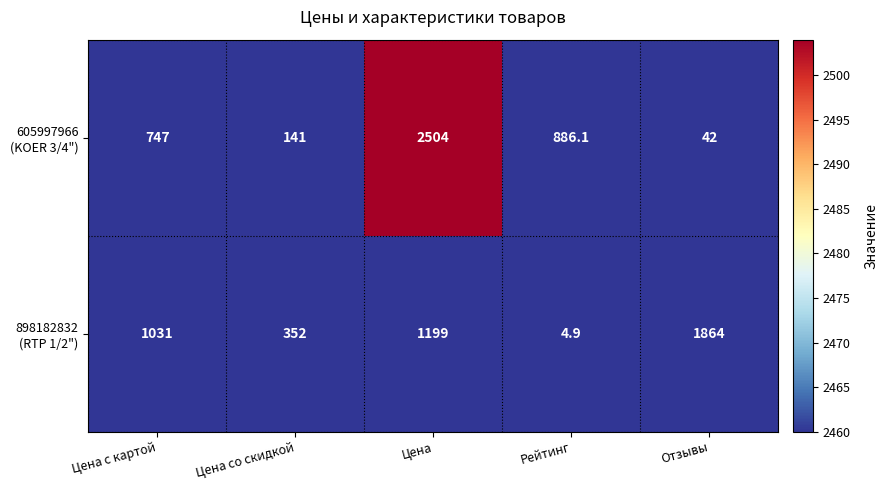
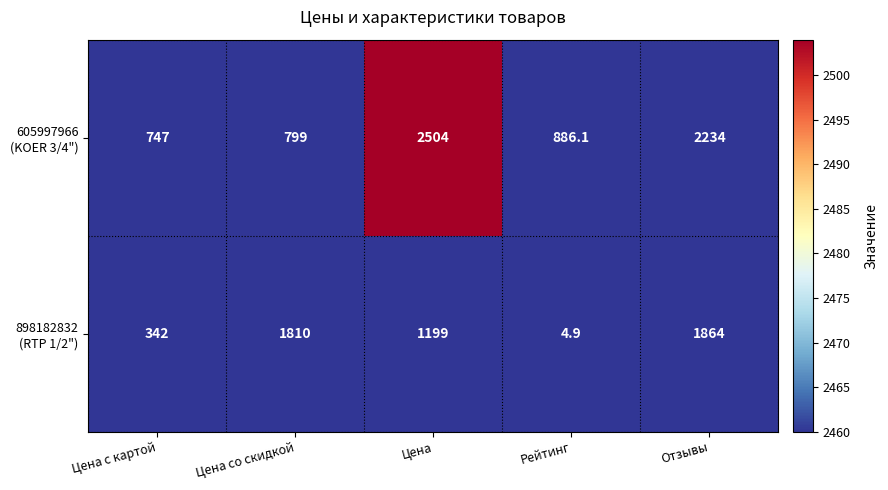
605997966 (KOER 3/4"), Цена со скидкой: 141 -> 799
605997966 (KOER 3/4"), Отзывы: 42 -> 2234
898182832 (RTP 1/2"), Цена с картой: 1031 -> 342
898182832 (RTP 1/2"), Цена со скидкой: 352 -> 1810
